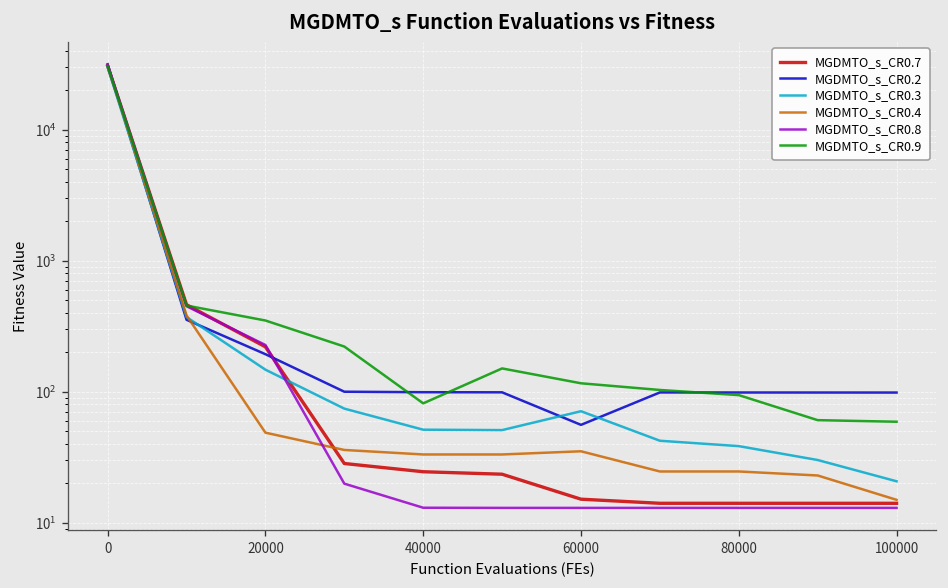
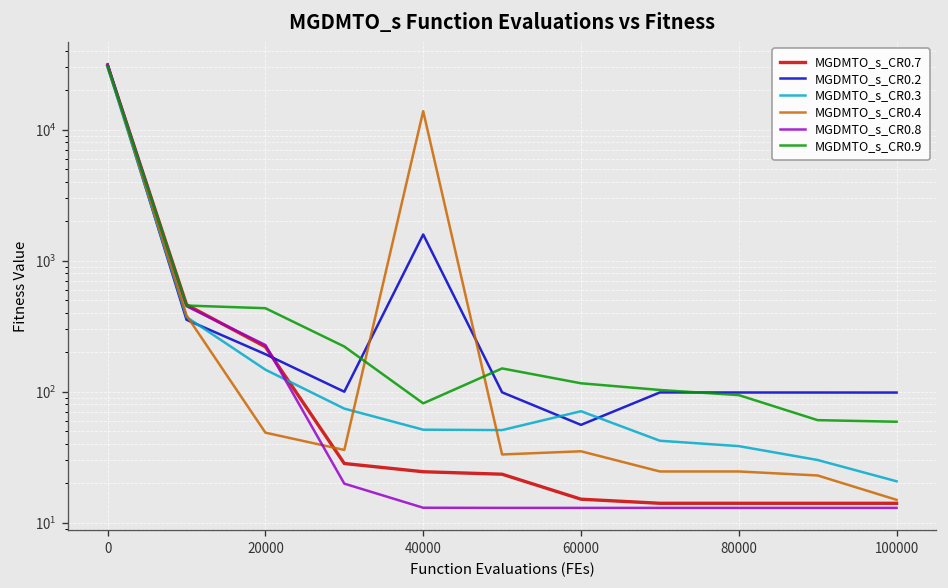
MGDMTO_s_CR0.9, 20000: 350 -> 430
MGDMTO_s_CR0.2, 40000: 100 -> 1600
MGDMTO_s_CR0.4, 40000: 33 -> 14000
